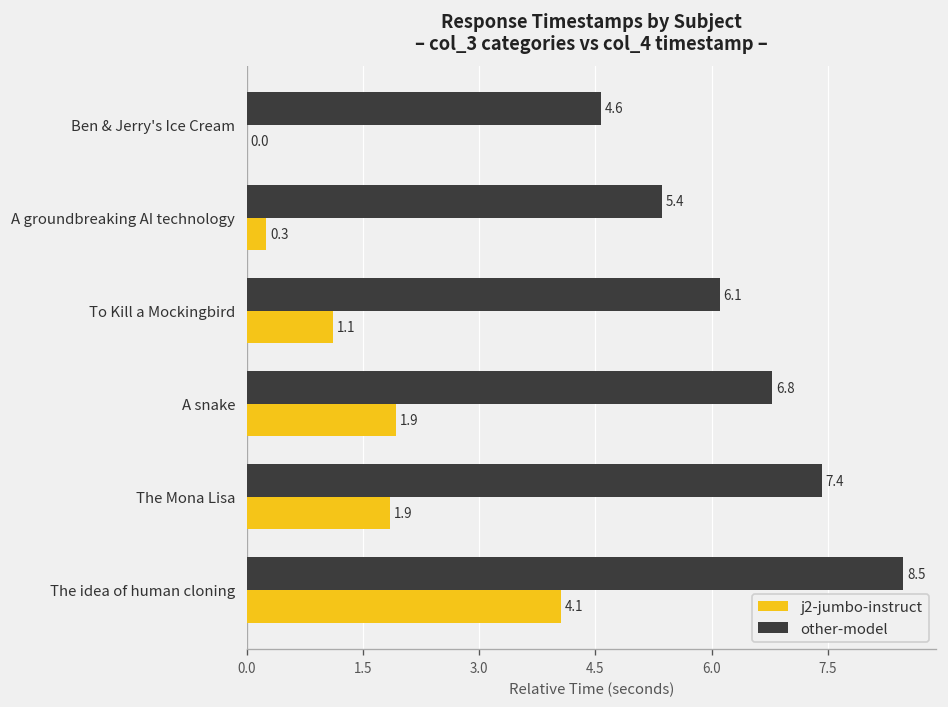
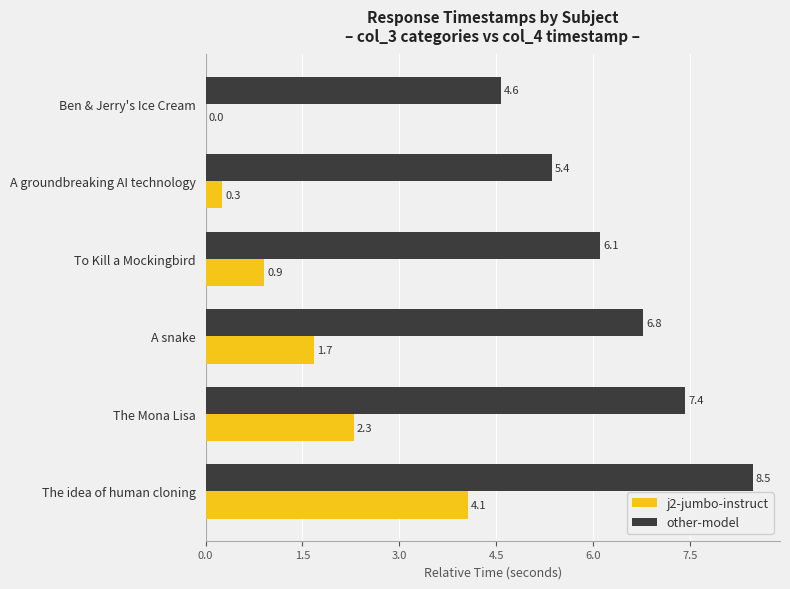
j2-jumbo-instruct, To Kill a Mockingbird: 1.1 -> 0.9
j2-jumbo-instruct, A snake: 1.9 -> 1.7
j2-jumbo-instruct, The Mona Lisa: 1.9 -> 2.3
